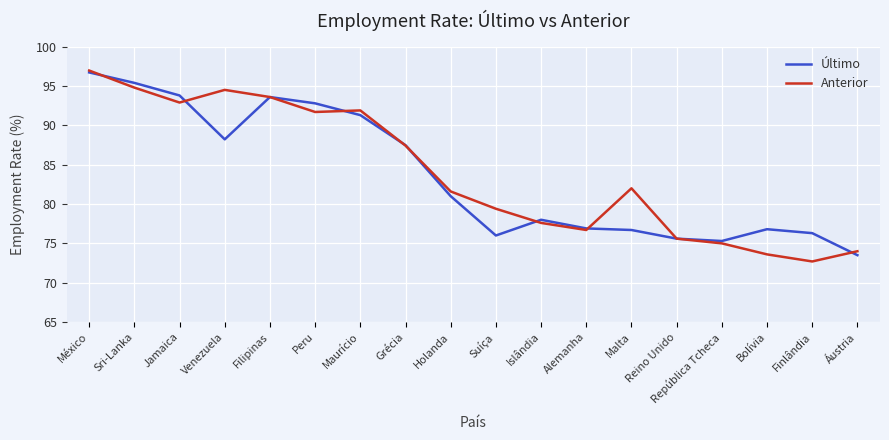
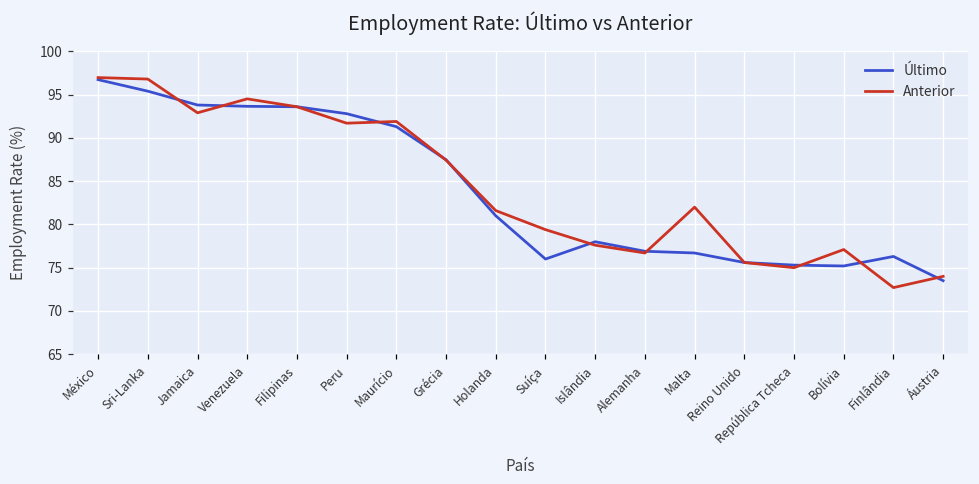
Anterior, Sri-Lanka: 95 -> 97
Último, Venezuela: 88 -> 94
Último, Bolívia: 77 -> 75
Anterior, Bolívia: 74 -> 77
